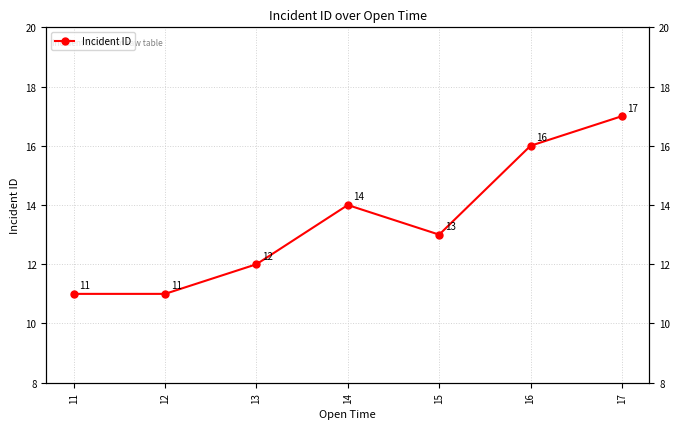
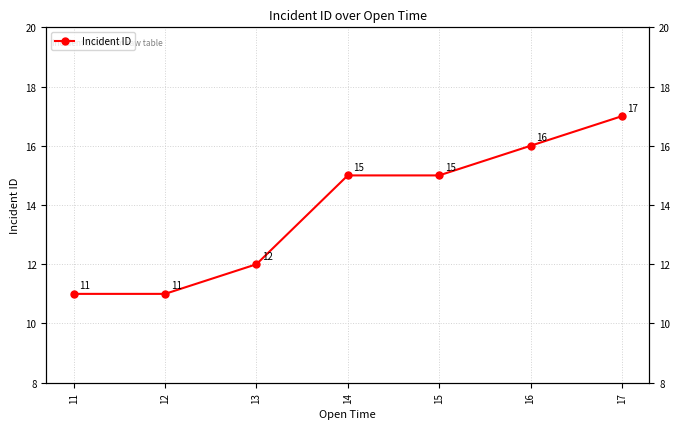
14: 14 -> 15
15: 13 -> 15
